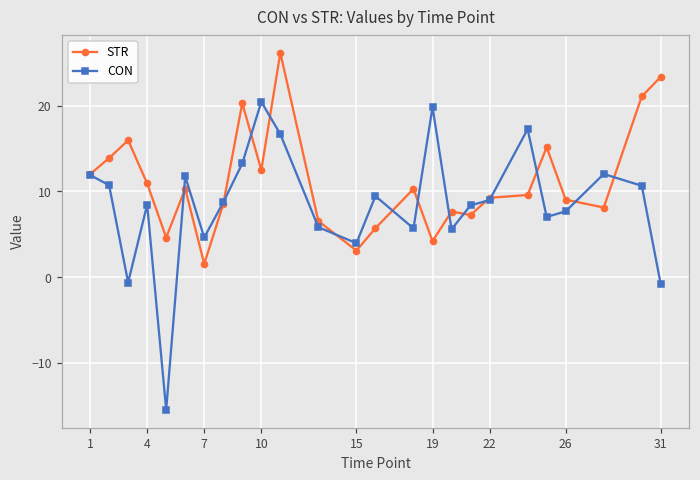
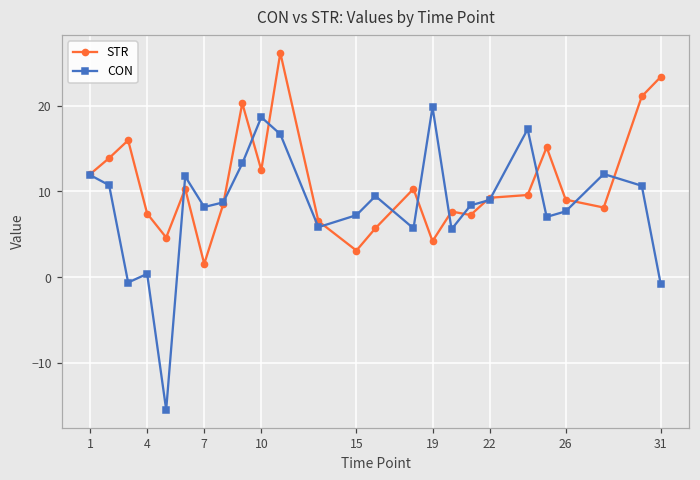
STR, 4: 11 -> 7
CON, 4: 8 -> 0
CON, 7: 5 -> 8
CON, 10: 20 -> 19
CON, 15: 4 -> 7
